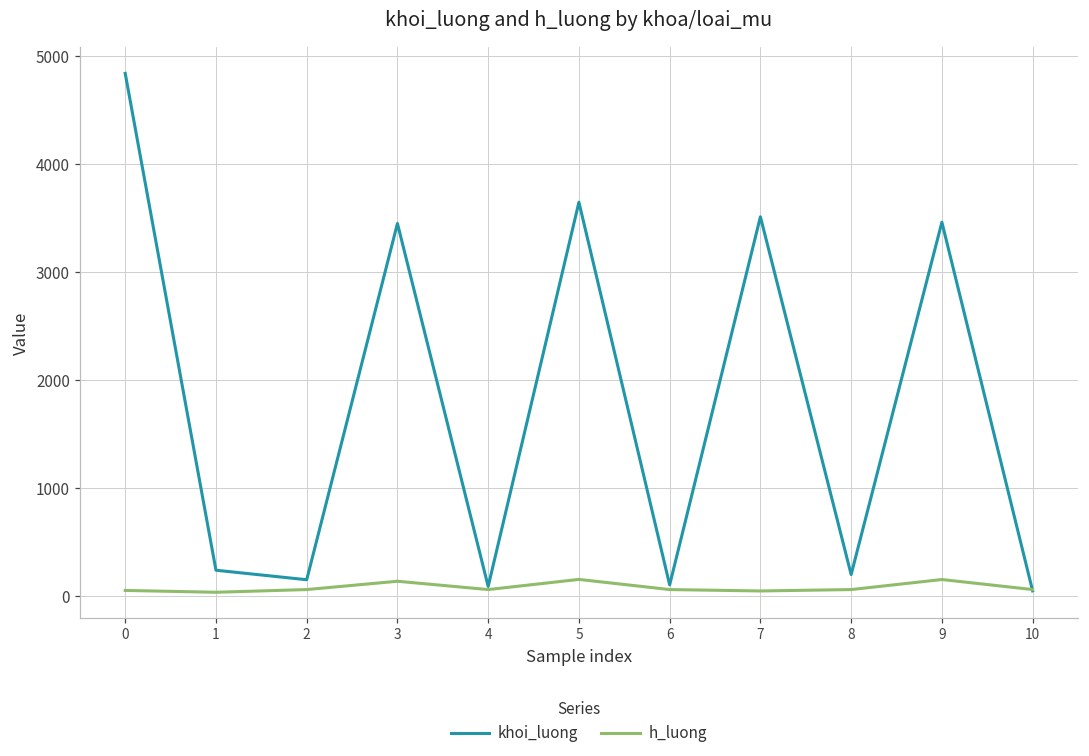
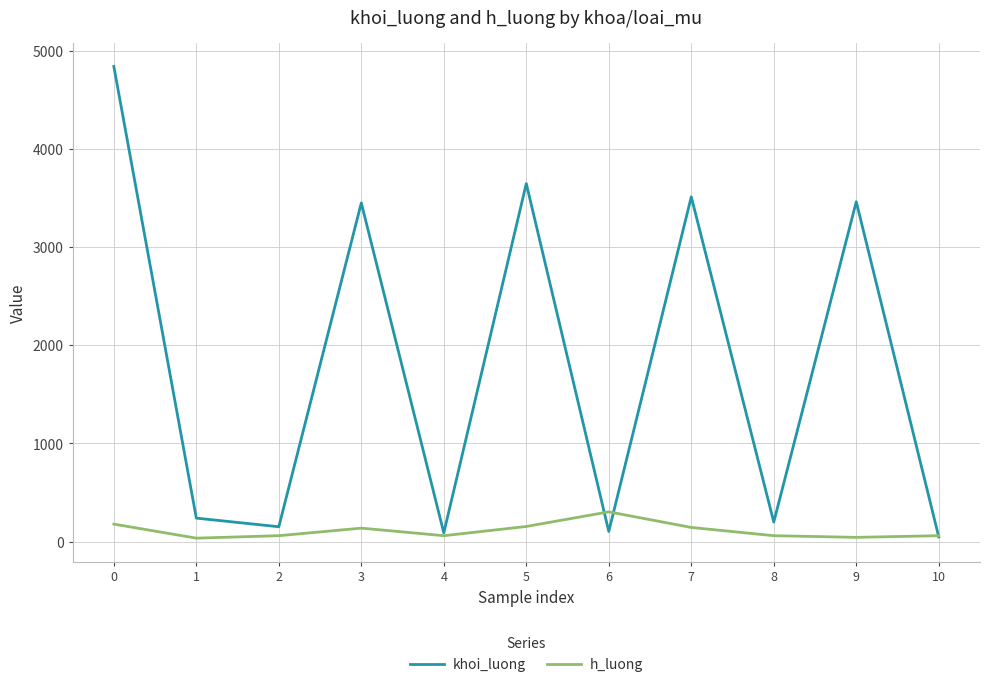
h_luong, 0: 100 -> 200
h_luong, 6: 100 -> 300
h_luong, 7: 0 -> 100
h_luong, 9: 200 -> 0
